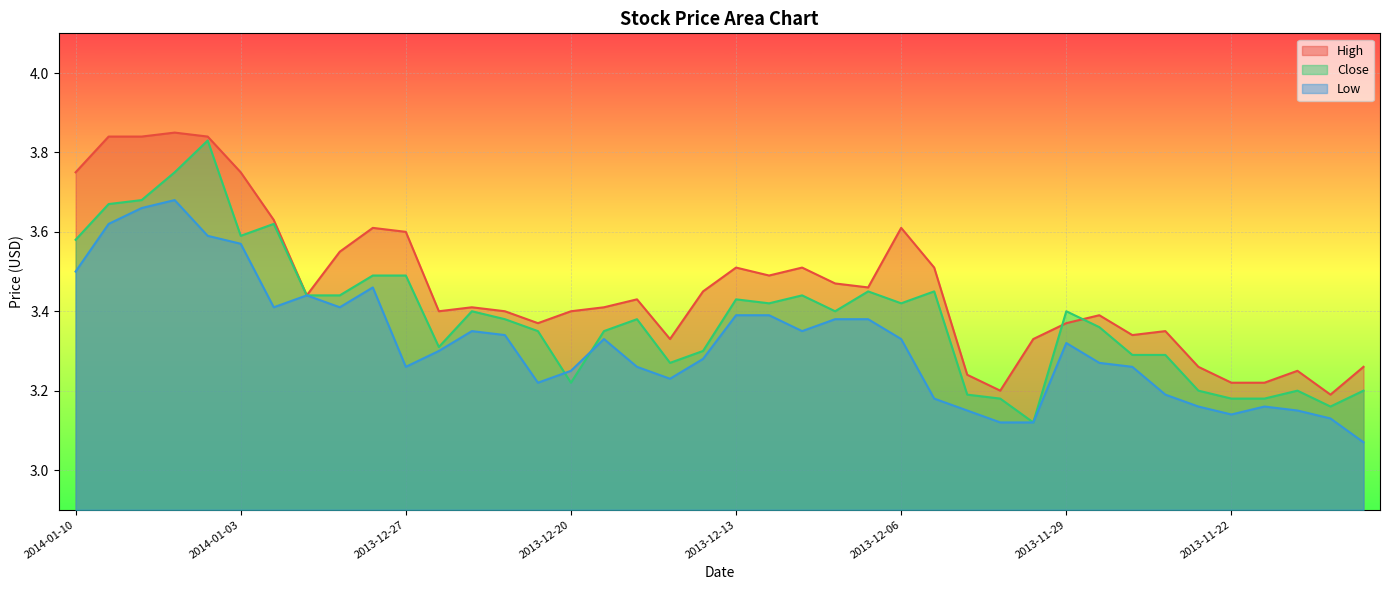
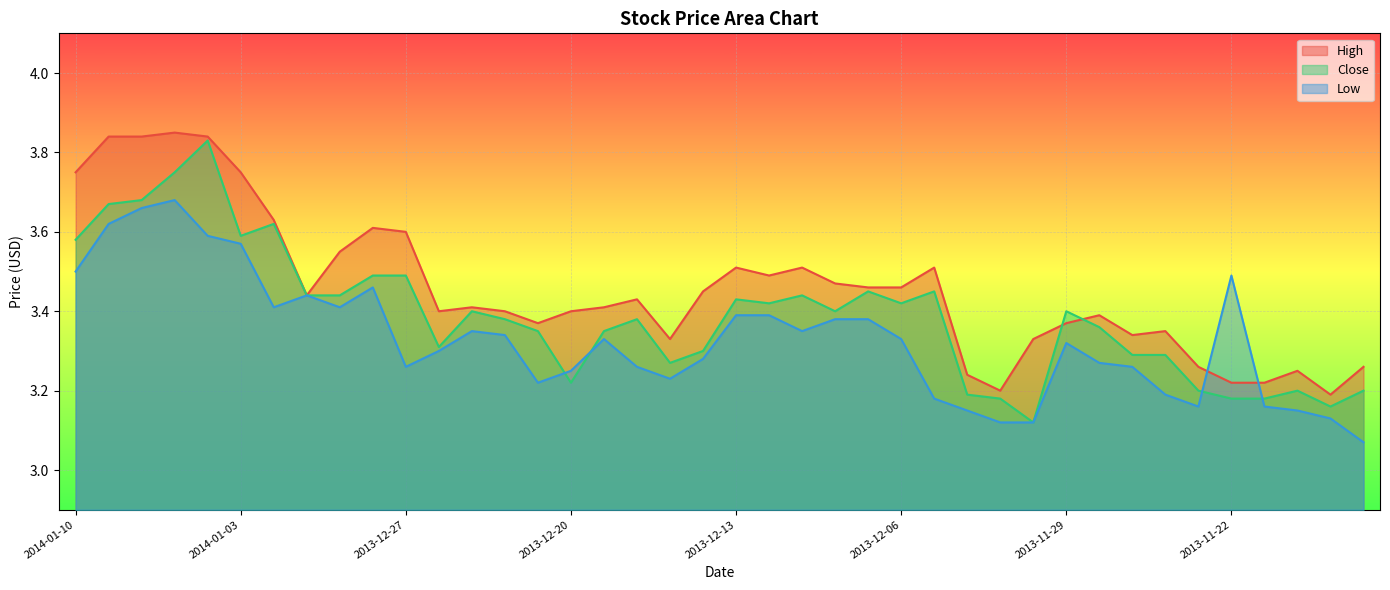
High, 2013-12-06: 3.61 -> 3.46
Low, 2013-11-22: 3.14 -> 3.49
